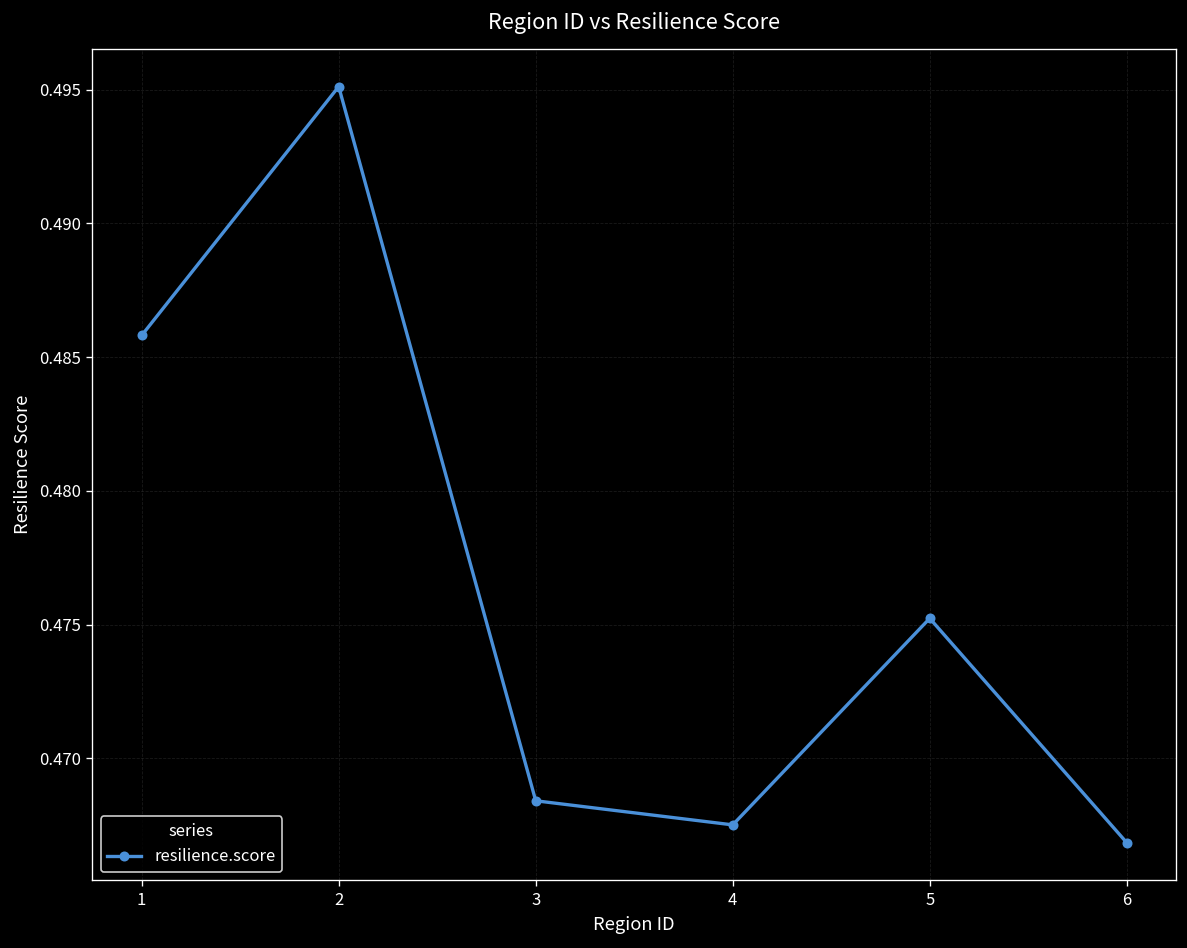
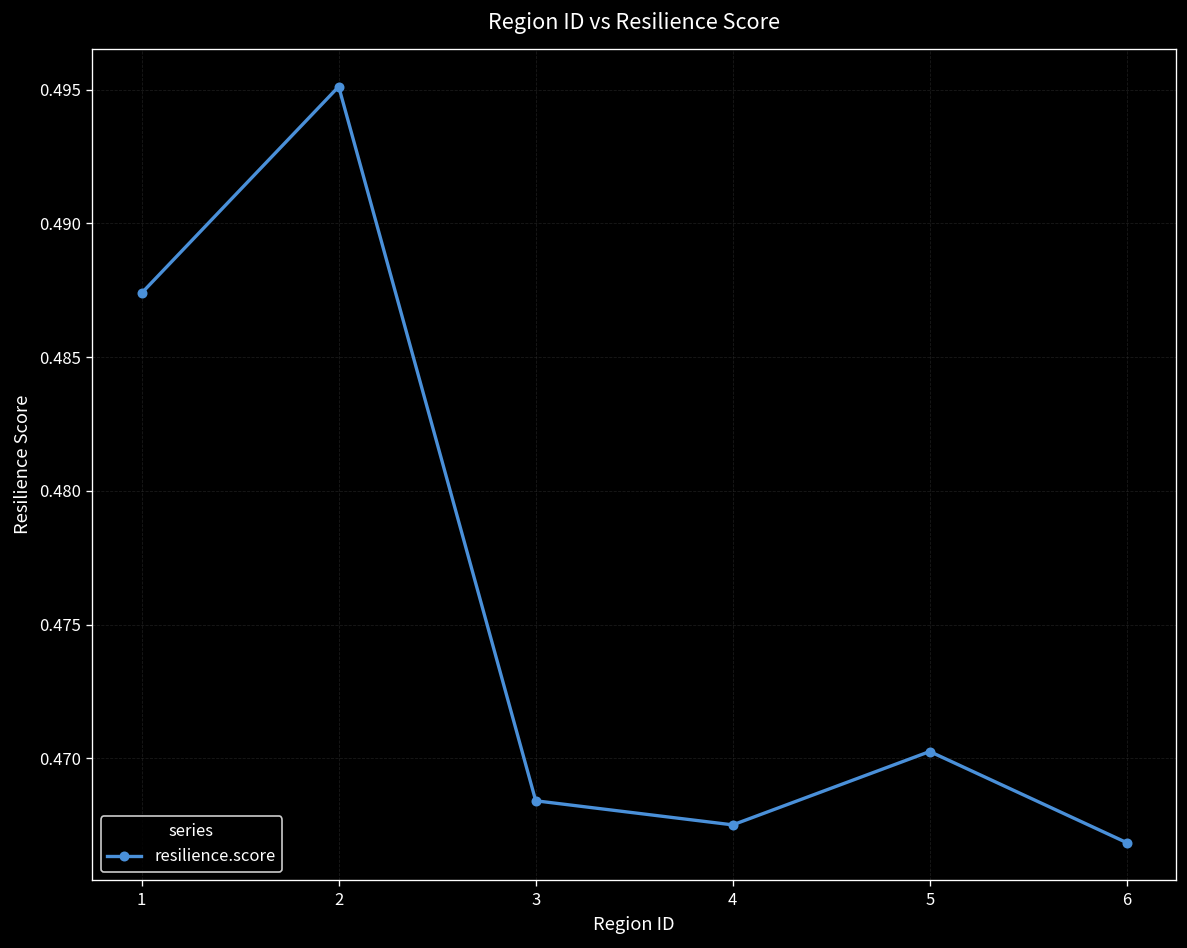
1: 0.4858 -> 0.4874
5: 0.4752 -> 0.4703
